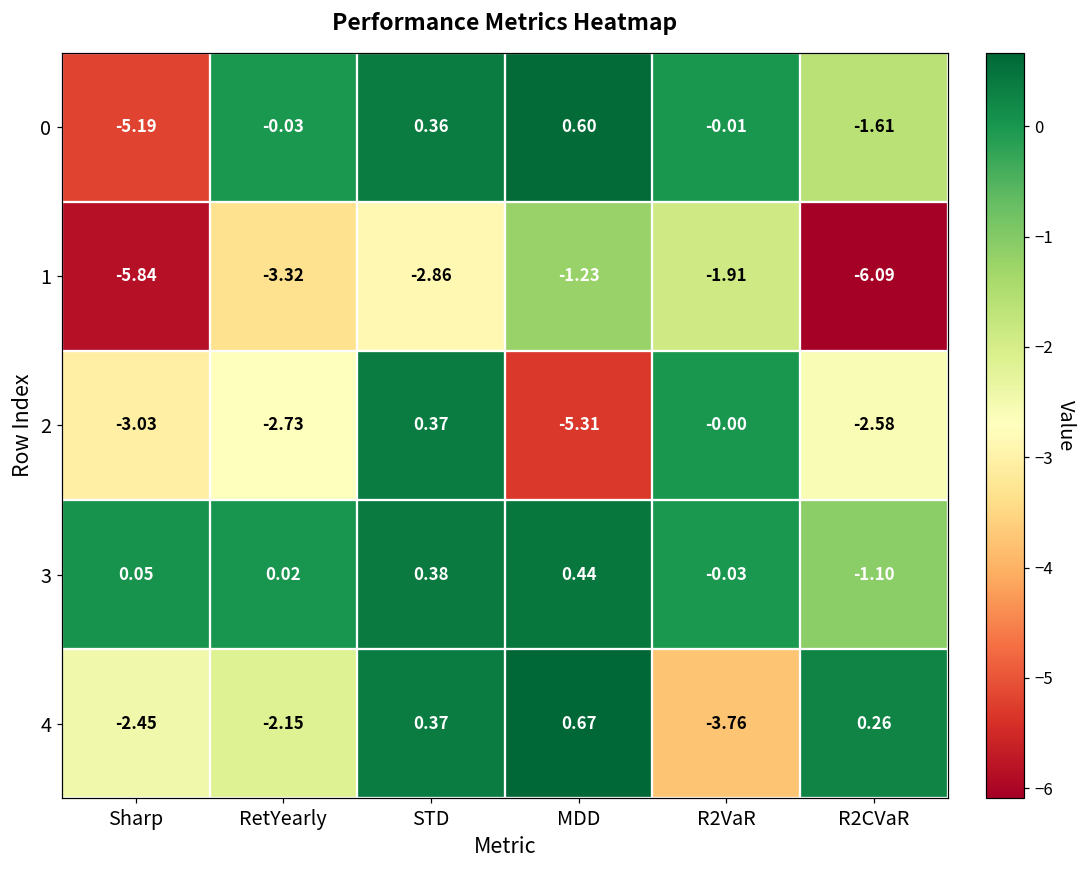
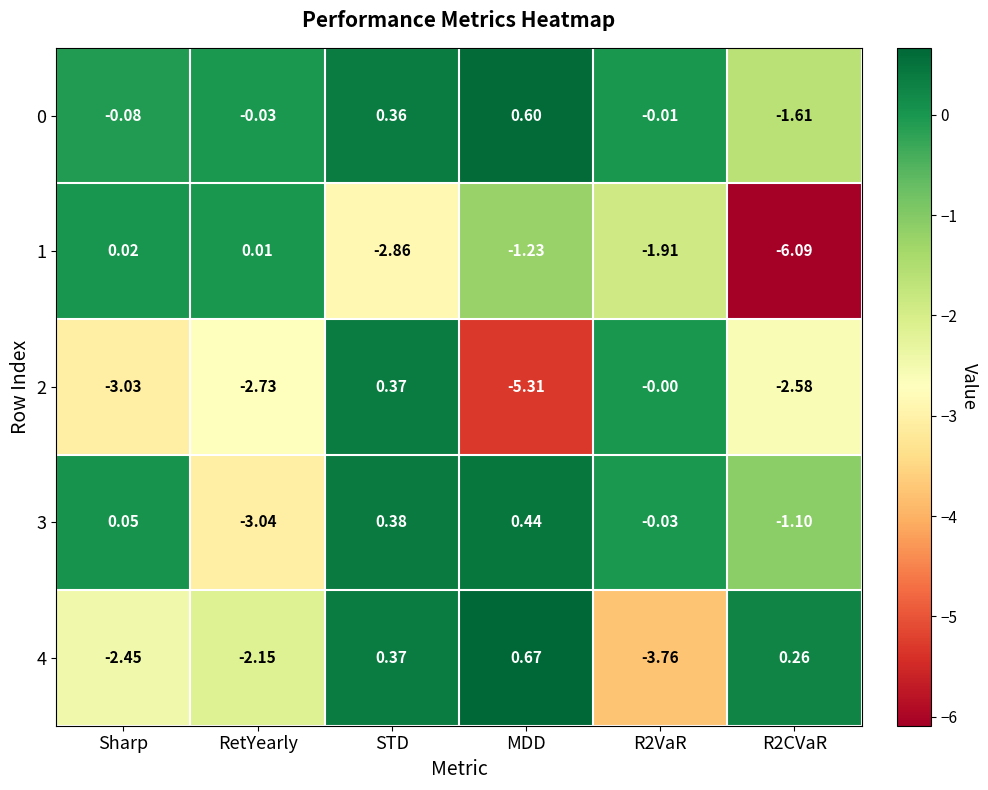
0, Sharp: -5.19 -> -0.08
1, Sharp: -5.84 -> 0.02
1, RetYearly: -3.32 -> 0.01
3, RetYearly: 0.02 -> -3.04
